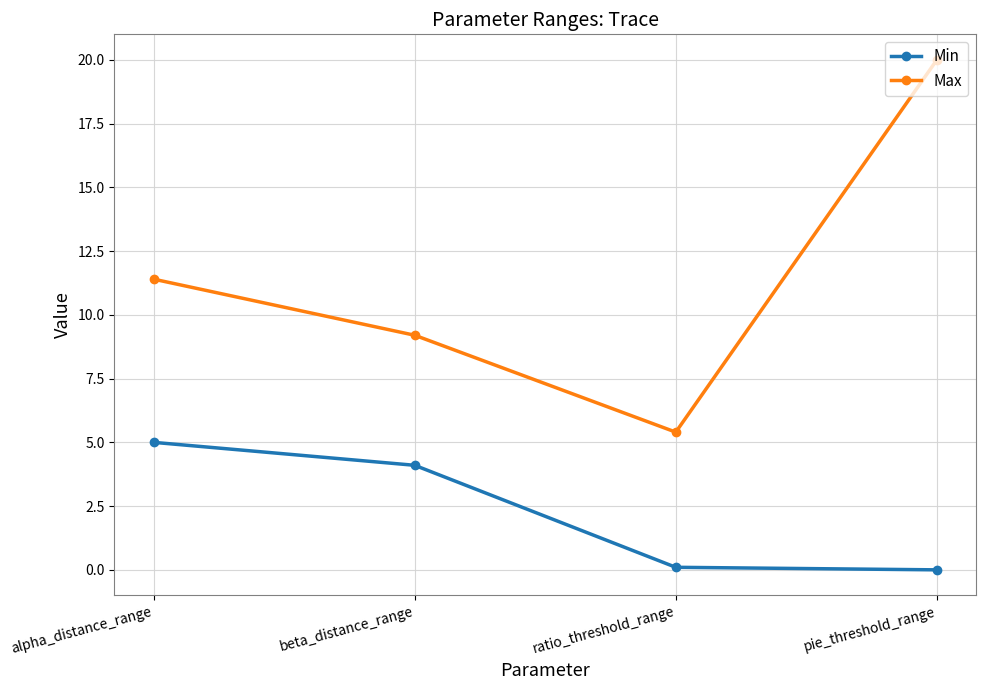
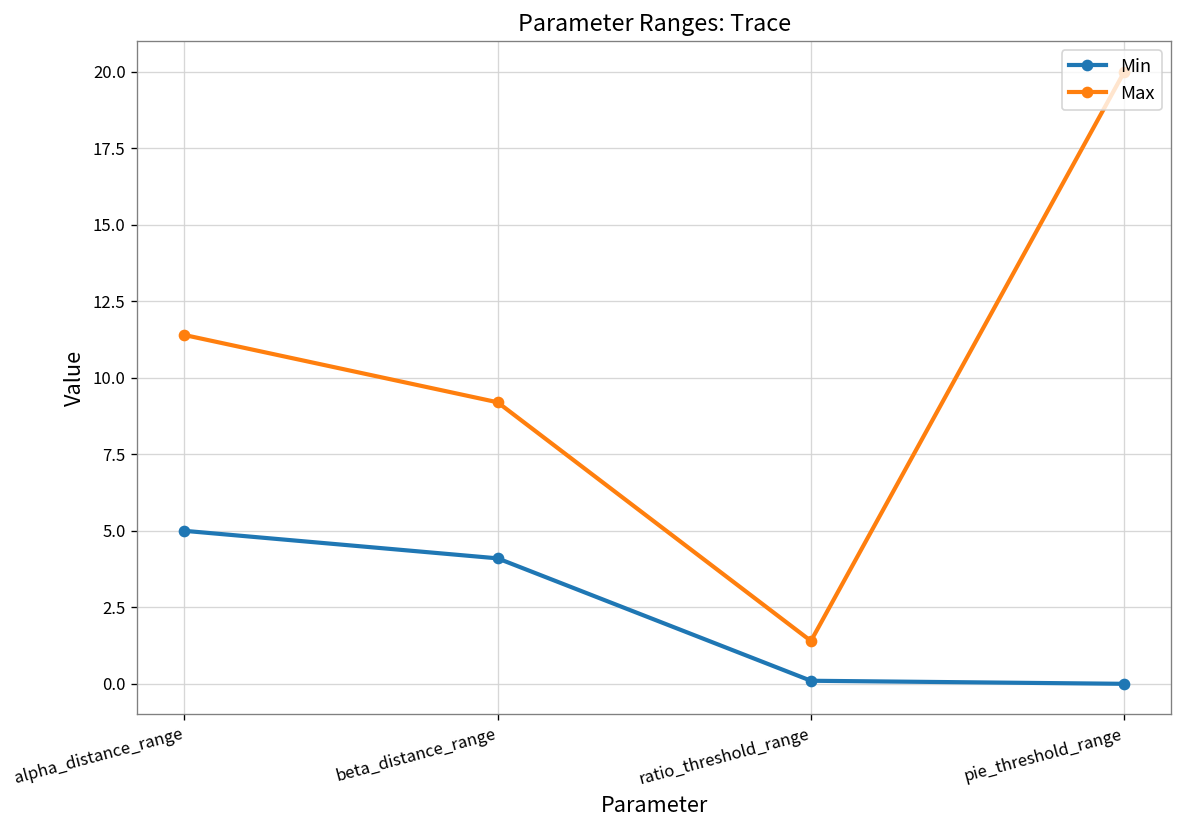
Max, ratio_threshold_range: 5.4 -> 1.4
